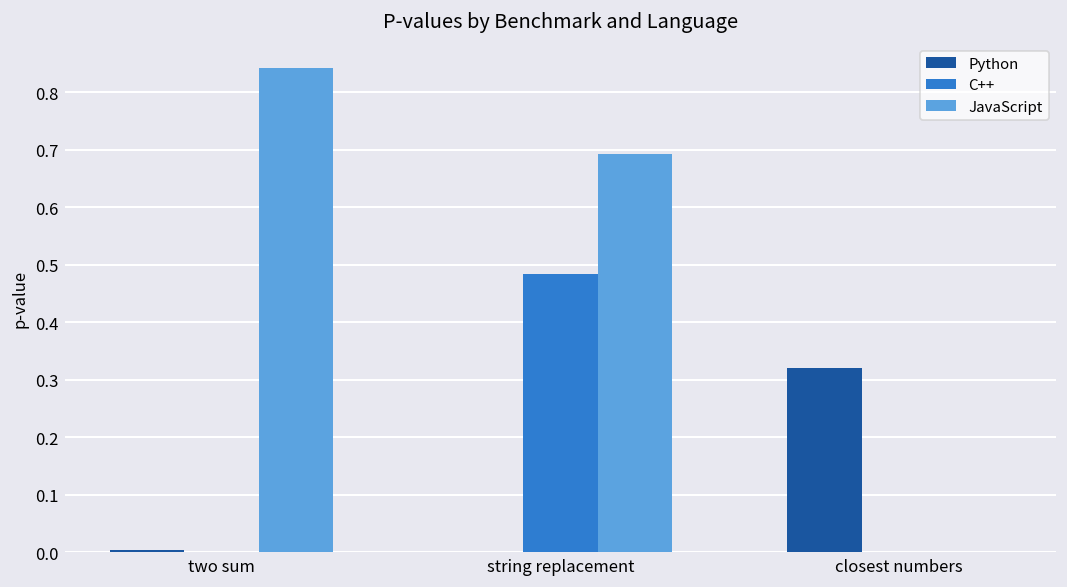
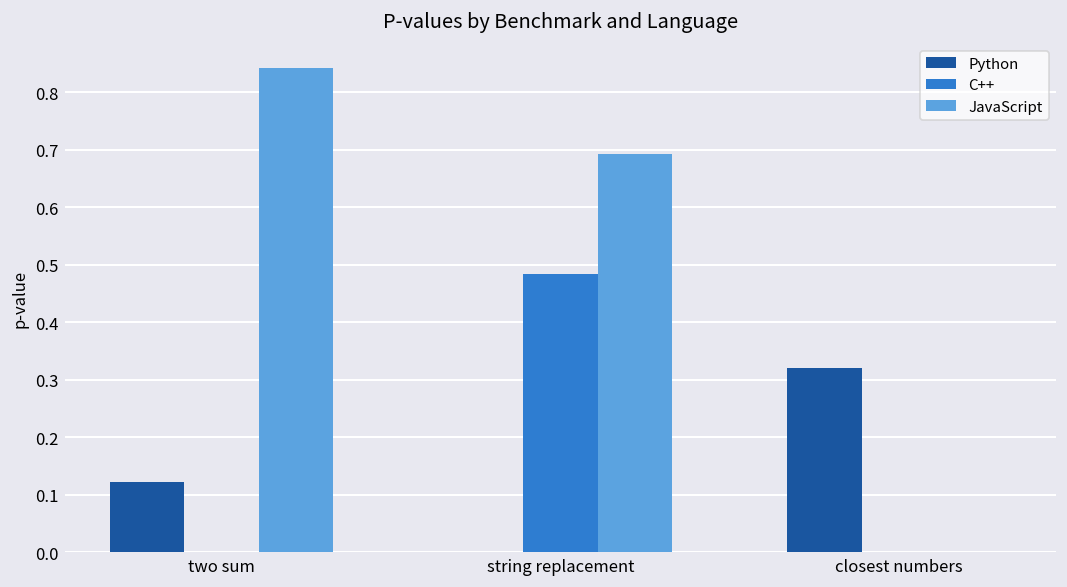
Python, two sum: 0.00 -> 0.12
